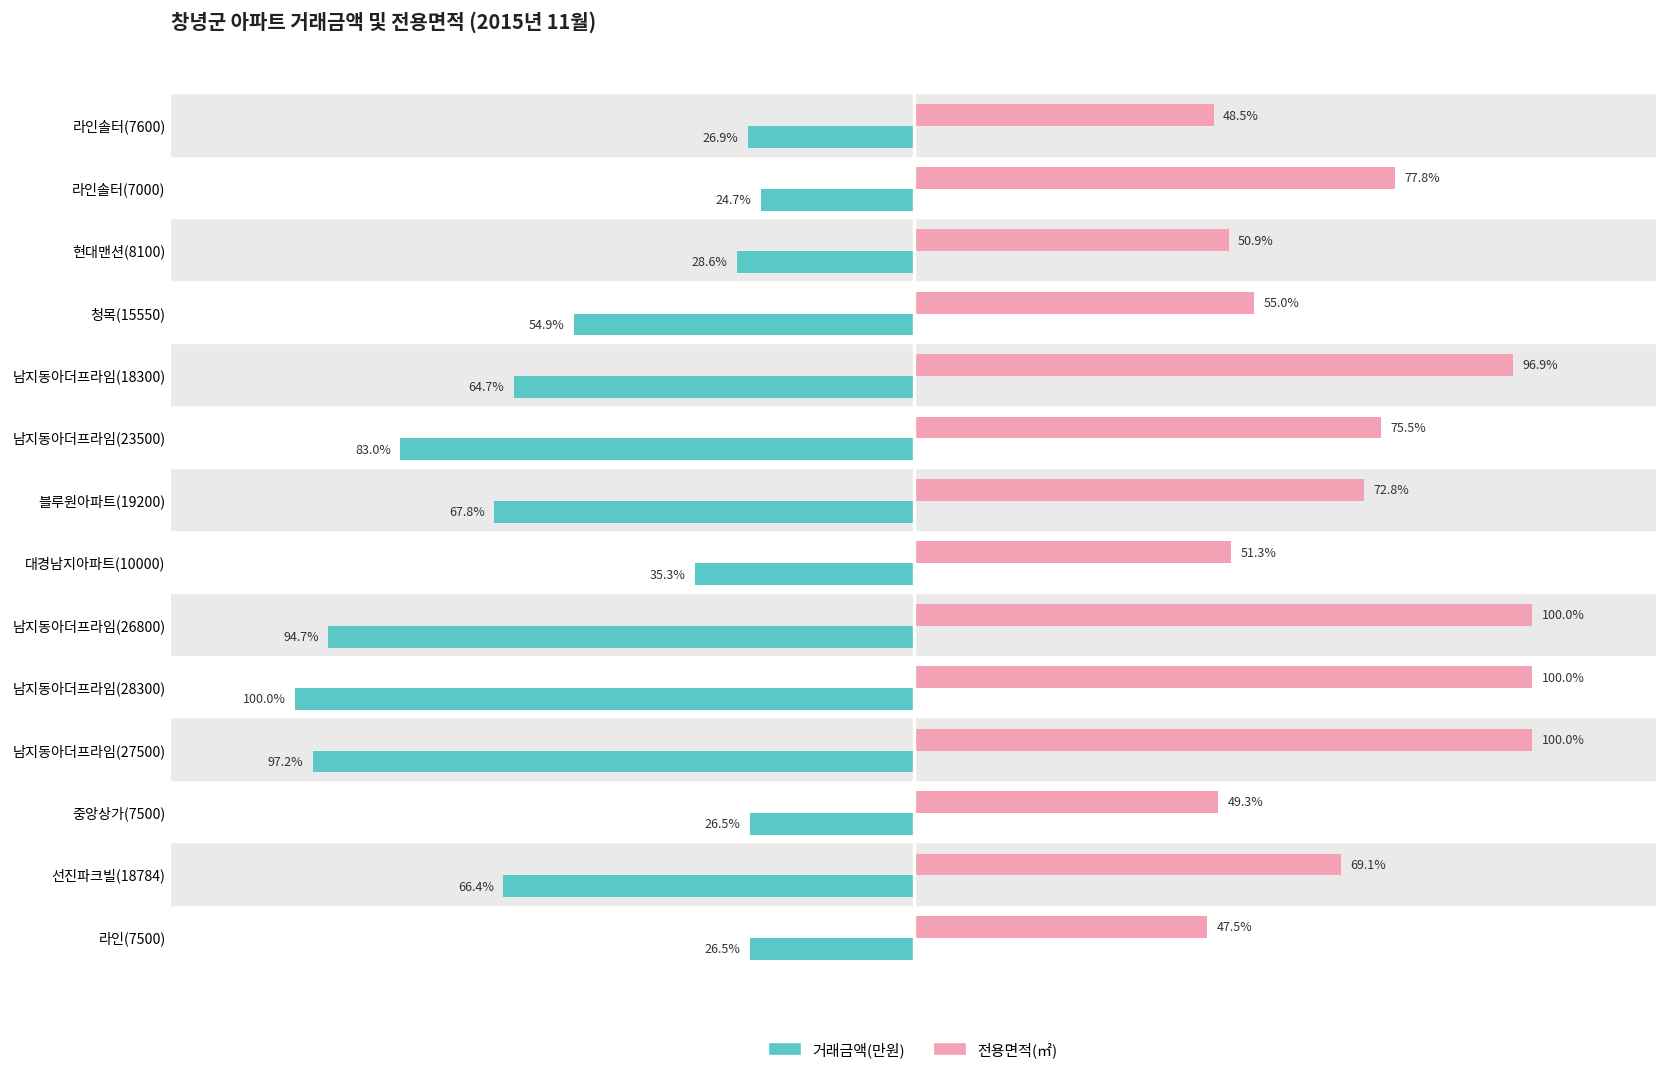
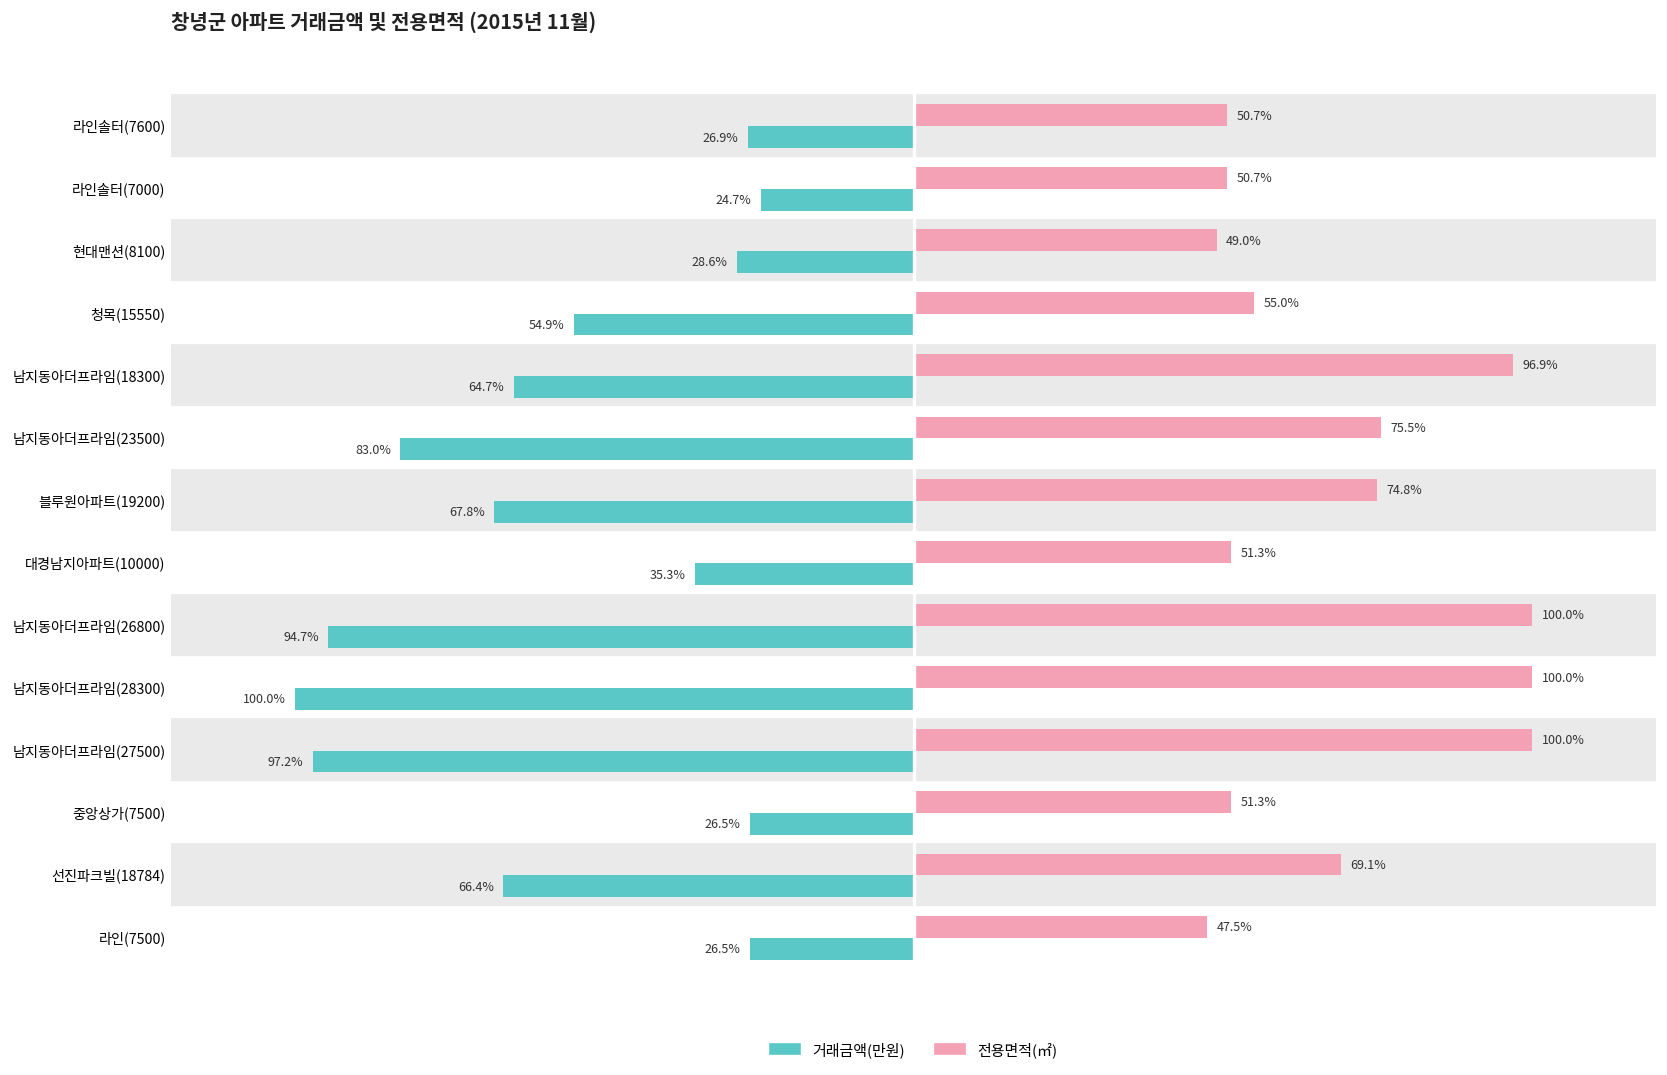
전용면적(㎡), 라인솔터(7600): 48.5% -> 50.7%
전용면적(㎡), 라인솔터(7000): 77.8% -> 50.7%
전용면적(㎡), 현대맨션(8100): 50.9% -> 49.0%
전용면적(㎡), 블루원아파트(19200): 72.8% -> 74.8%
전용면적(㎡), 중앙상가(7500): 49.3% -> 51.3%
